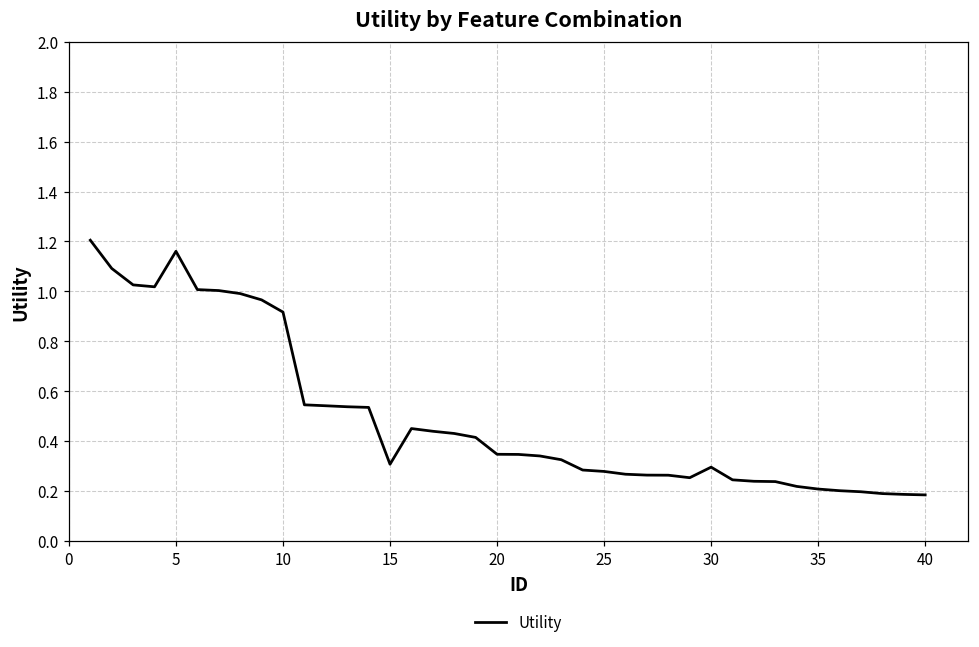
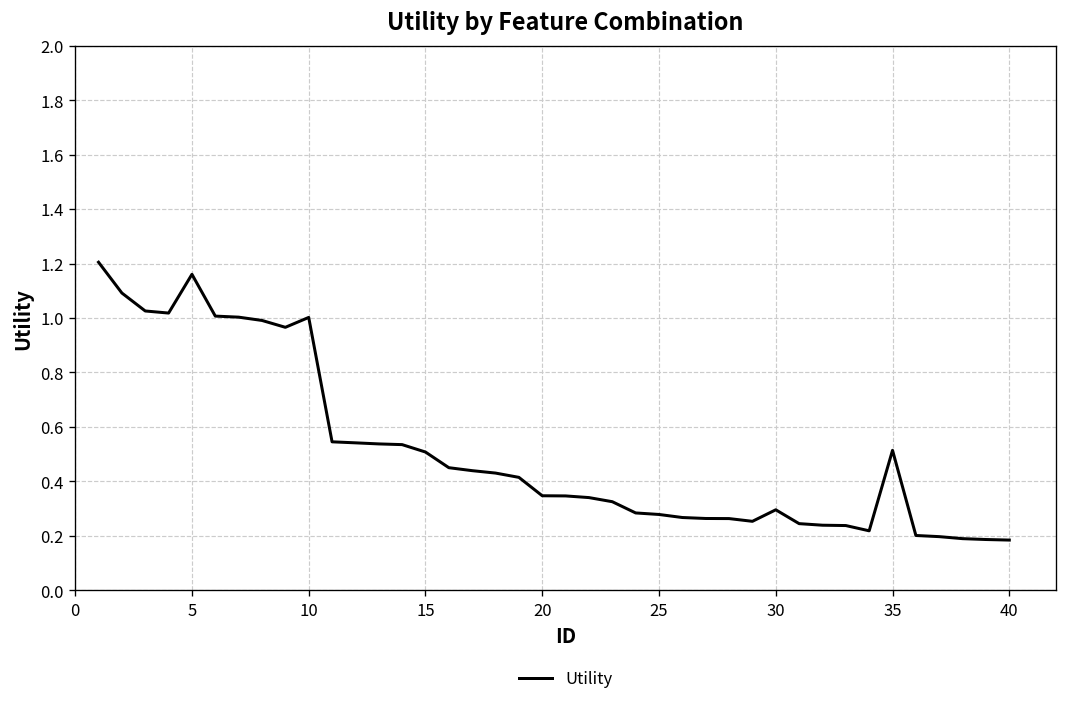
10: 0.92 -> 1.00
15: 0.31 -> 0.51
35: 0.21 -> 0.51
